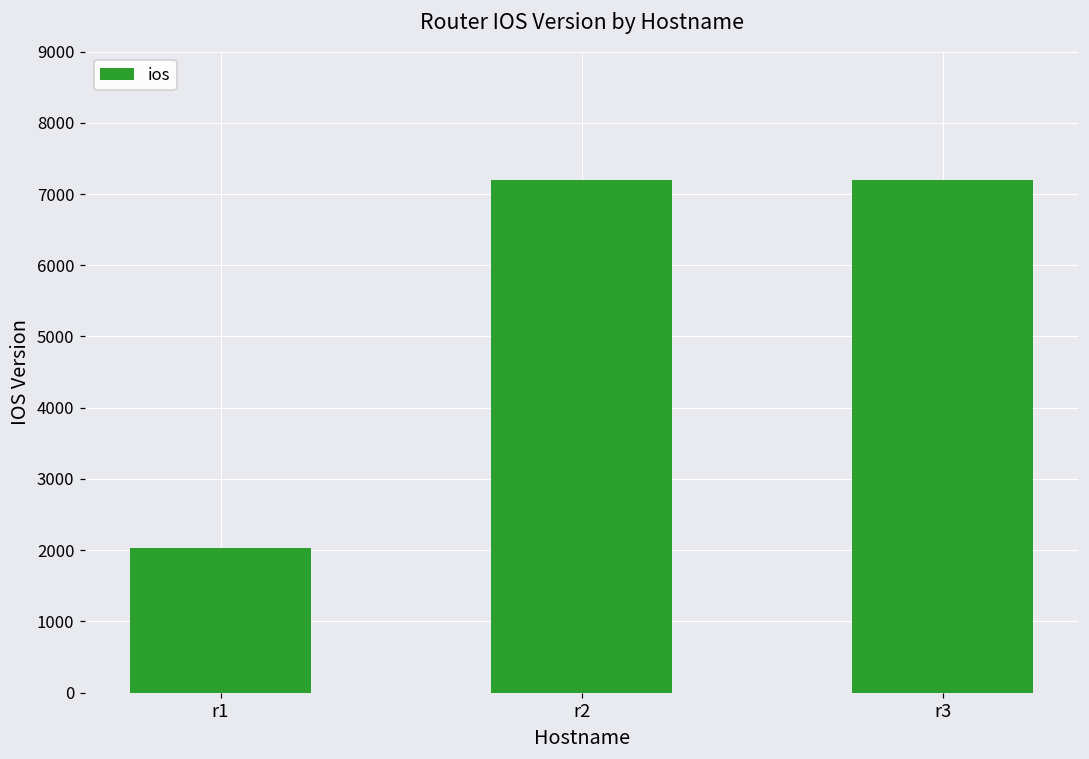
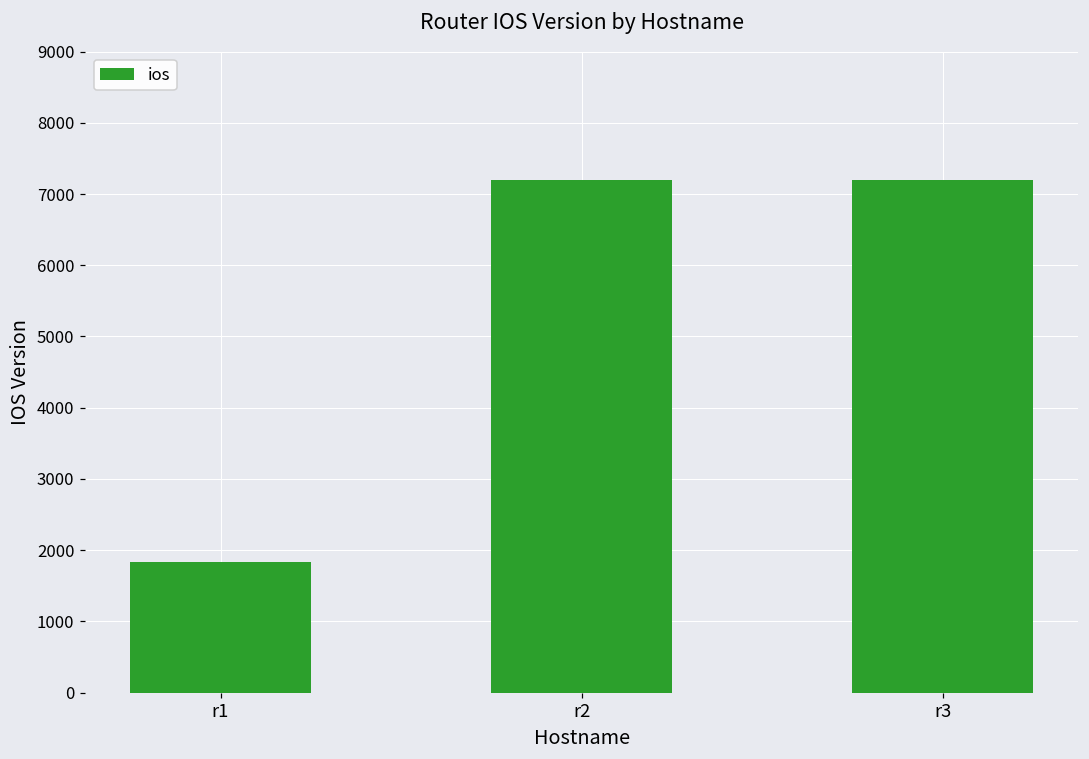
r1: 2000 -> 1800
